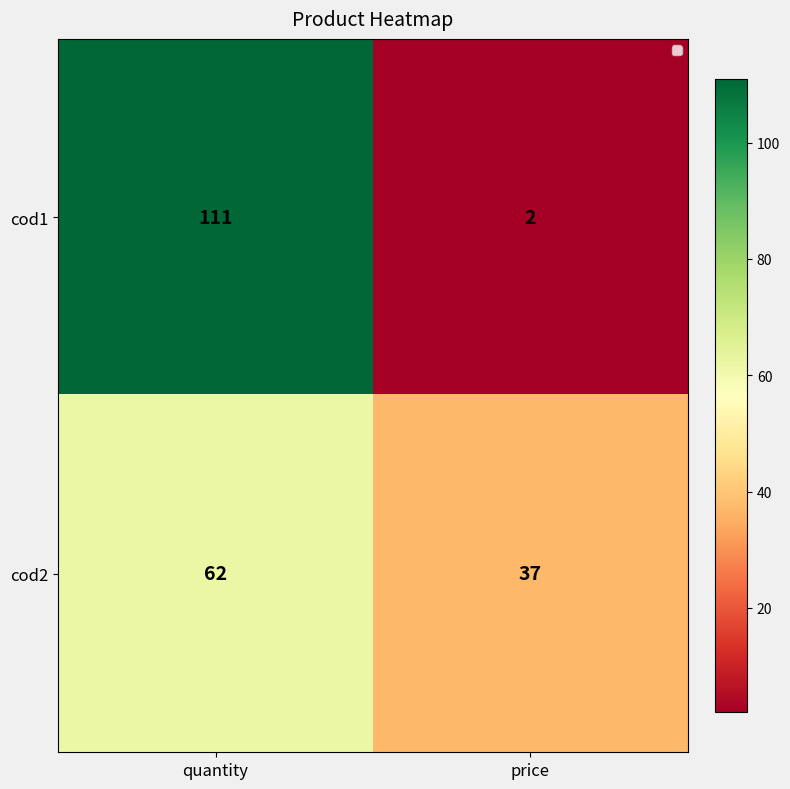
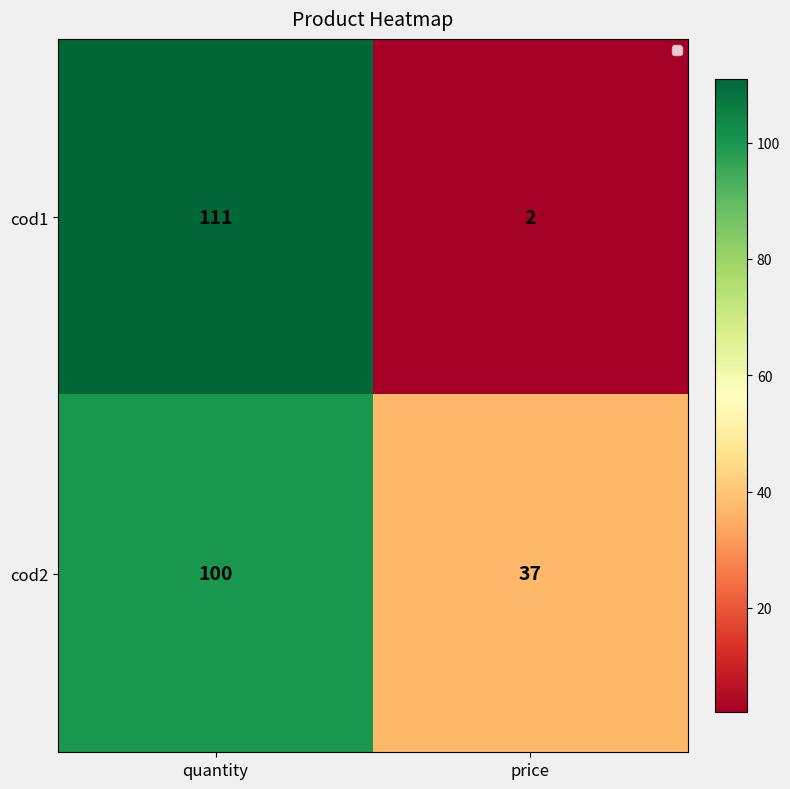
cod2, quantity: 62 -> 100
